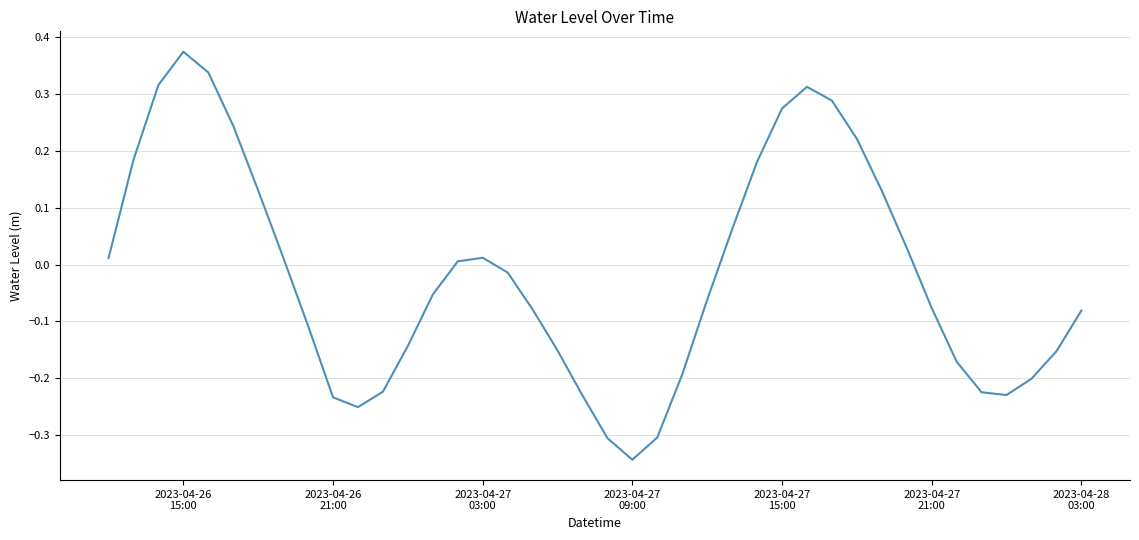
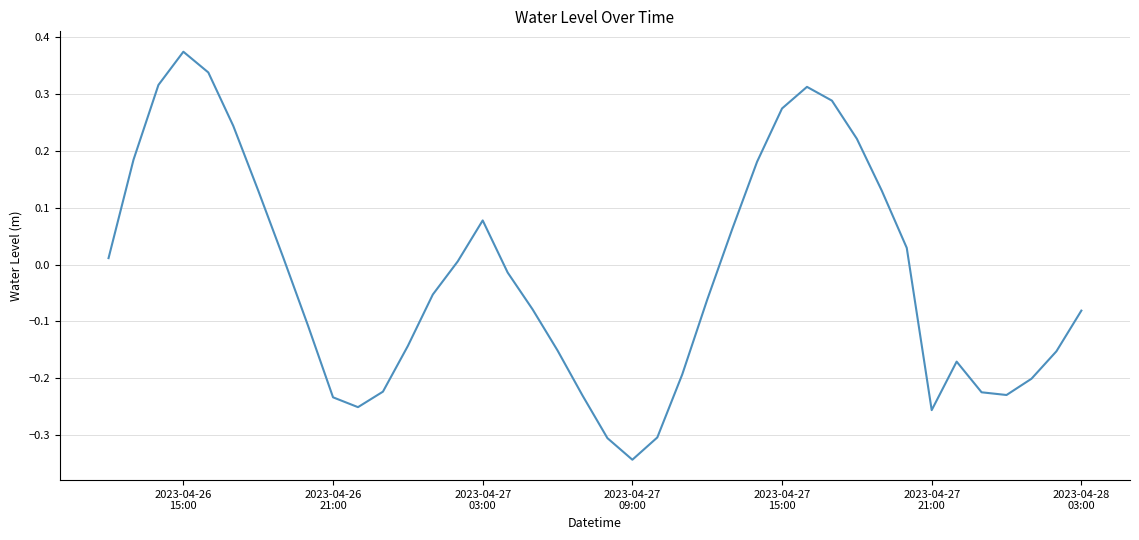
2023-04-27 03:00: 0.01 -> 0.08
2023-04-27 21:00: -0.08 -> -0.26
